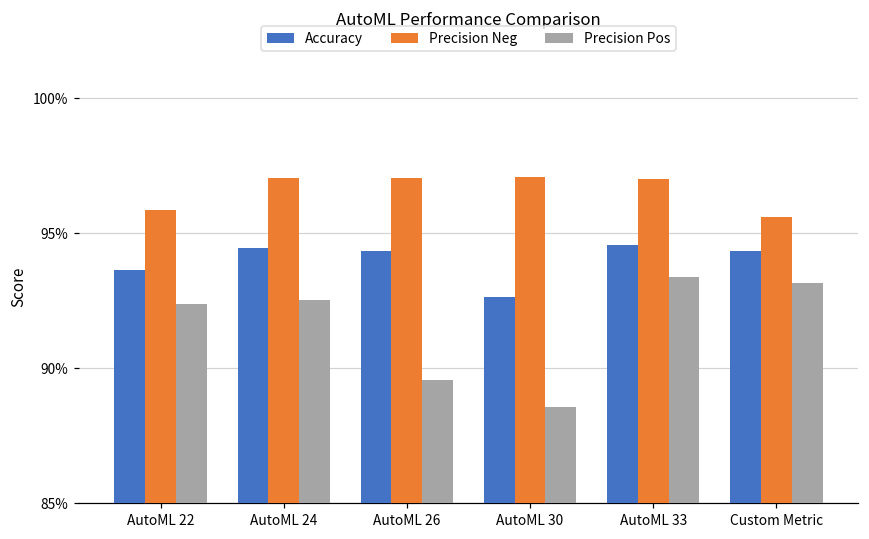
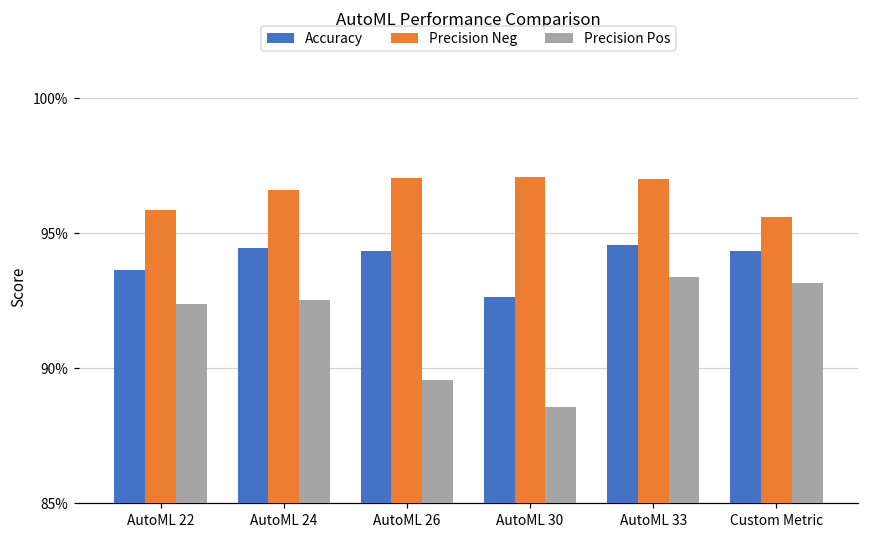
Precision Neg, AutoML 24: 97.0% -> 96.6%
